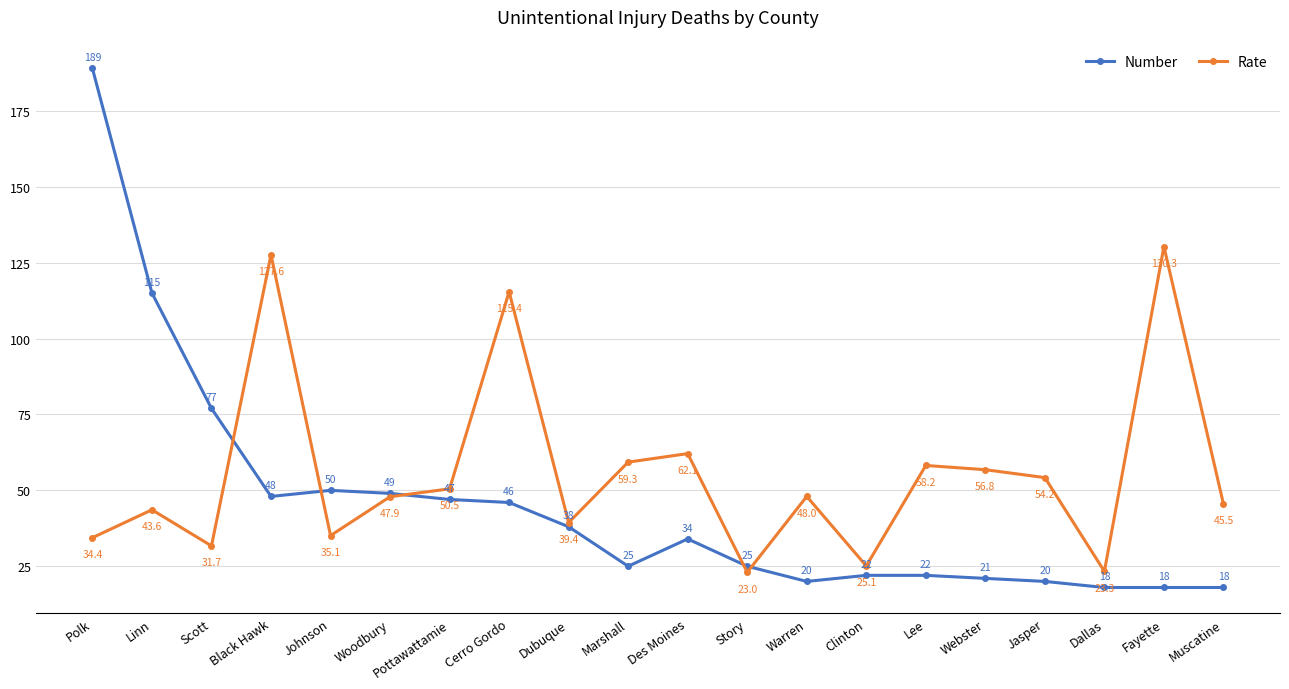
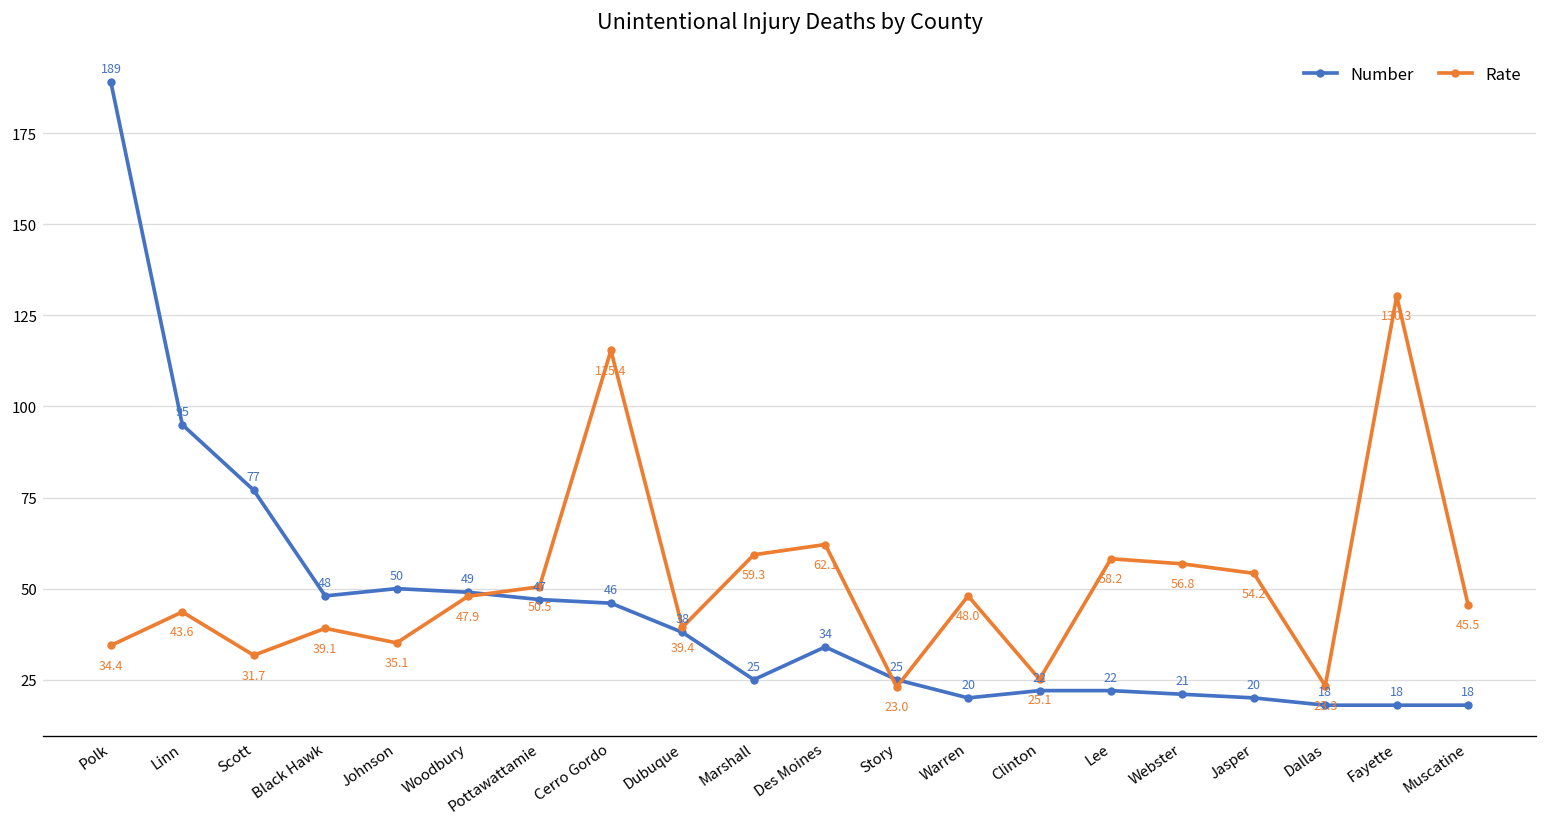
Number, Linn: 115 -> 95
Rate, Black Hawk: 127.6 -> 39.1
